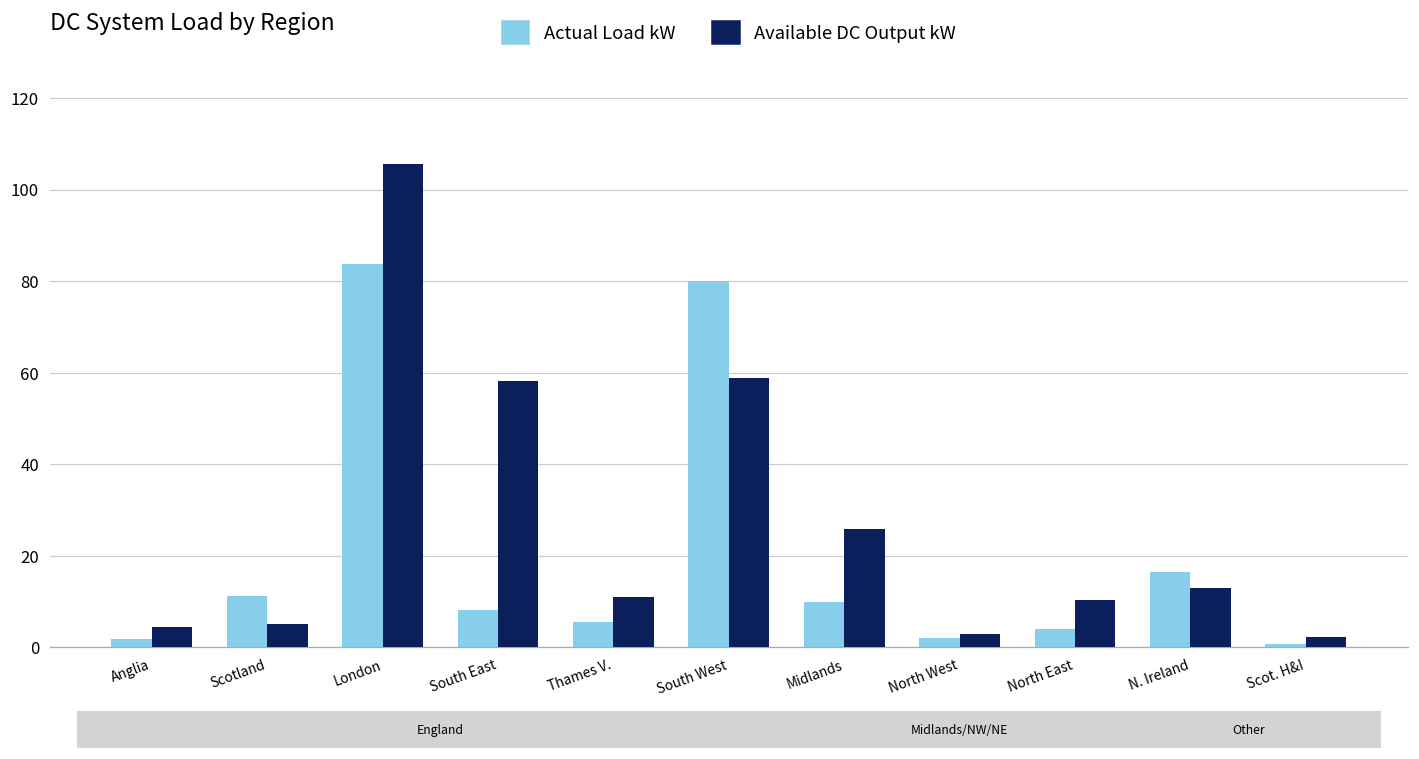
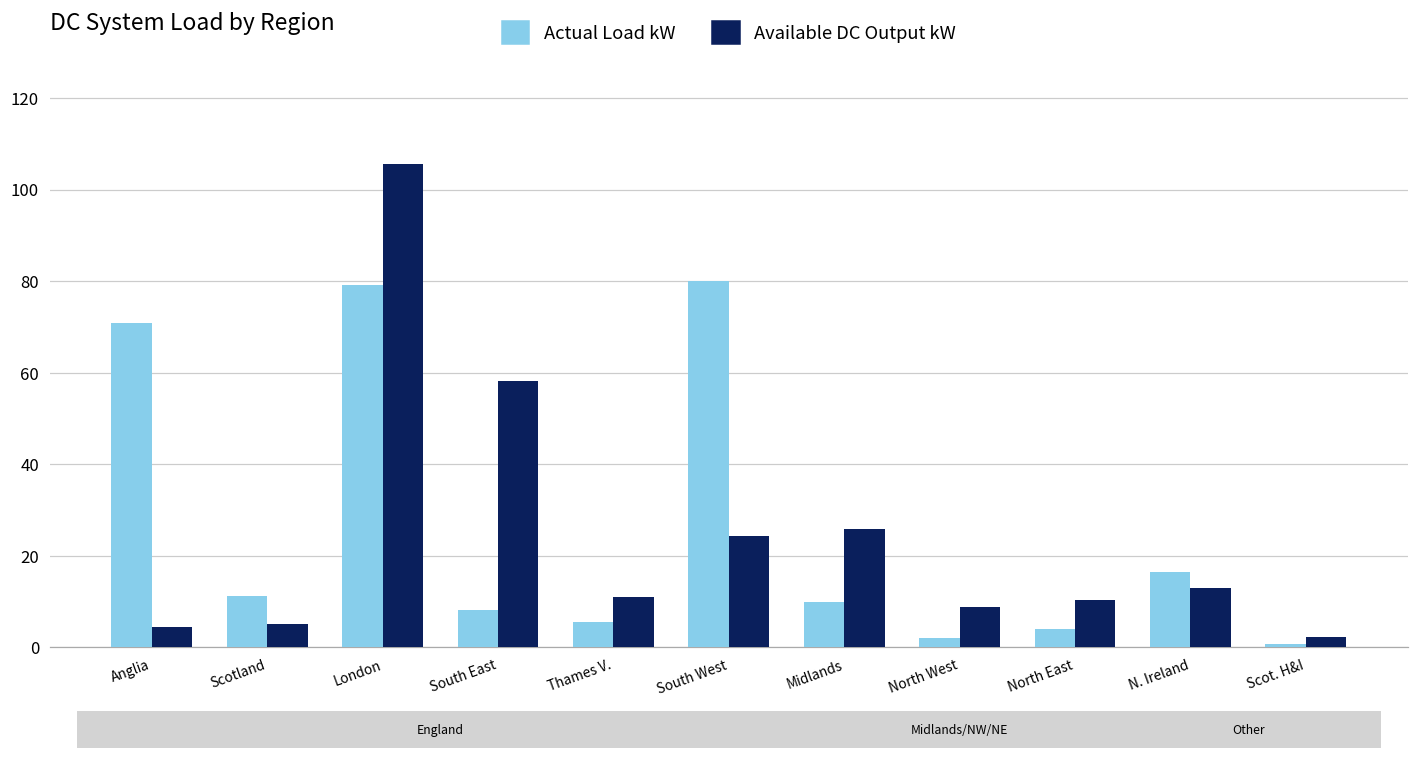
Actual Load kW, Anglia: 2 -> 71
Actual Load kW, London: 84 -> 79
Available DC Output kW, South West: 59 -> 24
Available DC Output kW, North West: 3 -> 9
